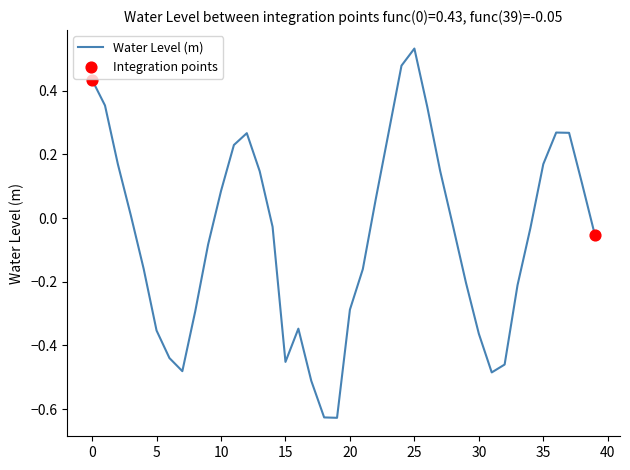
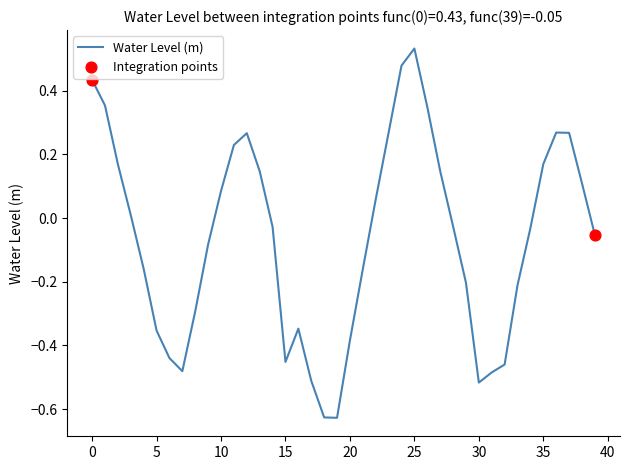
Water Level (m), 20: -0.29 -> -0.38
Water Level (m), 30: -0.36 -> -0.52
